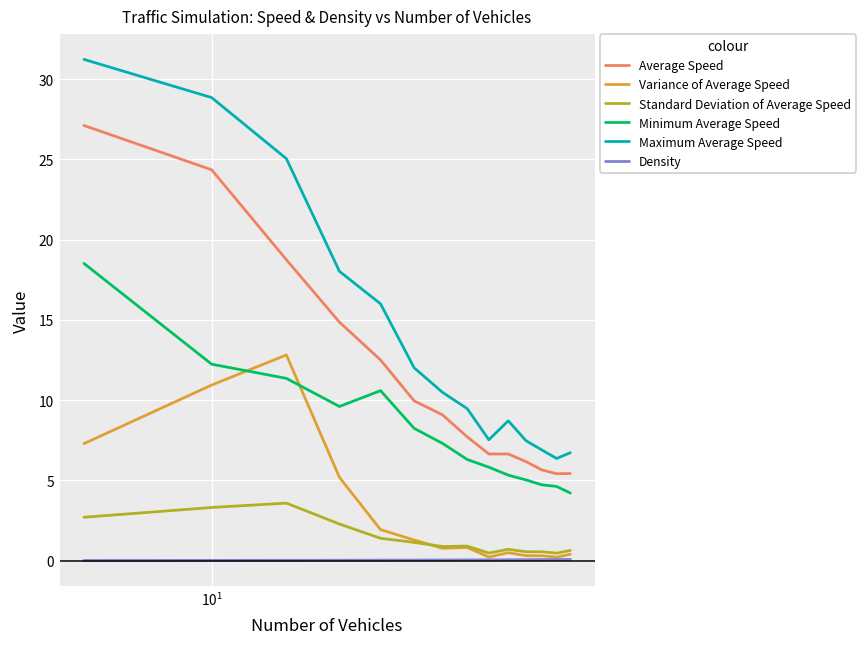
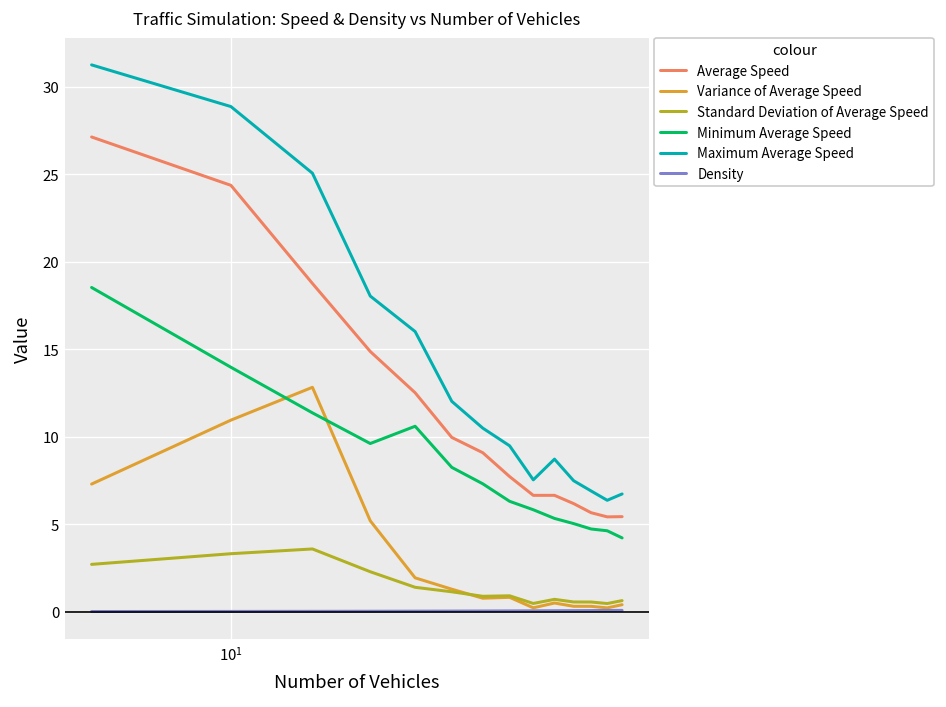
Minimum Average Speed, 10^1: 12.2 -> 14.0
